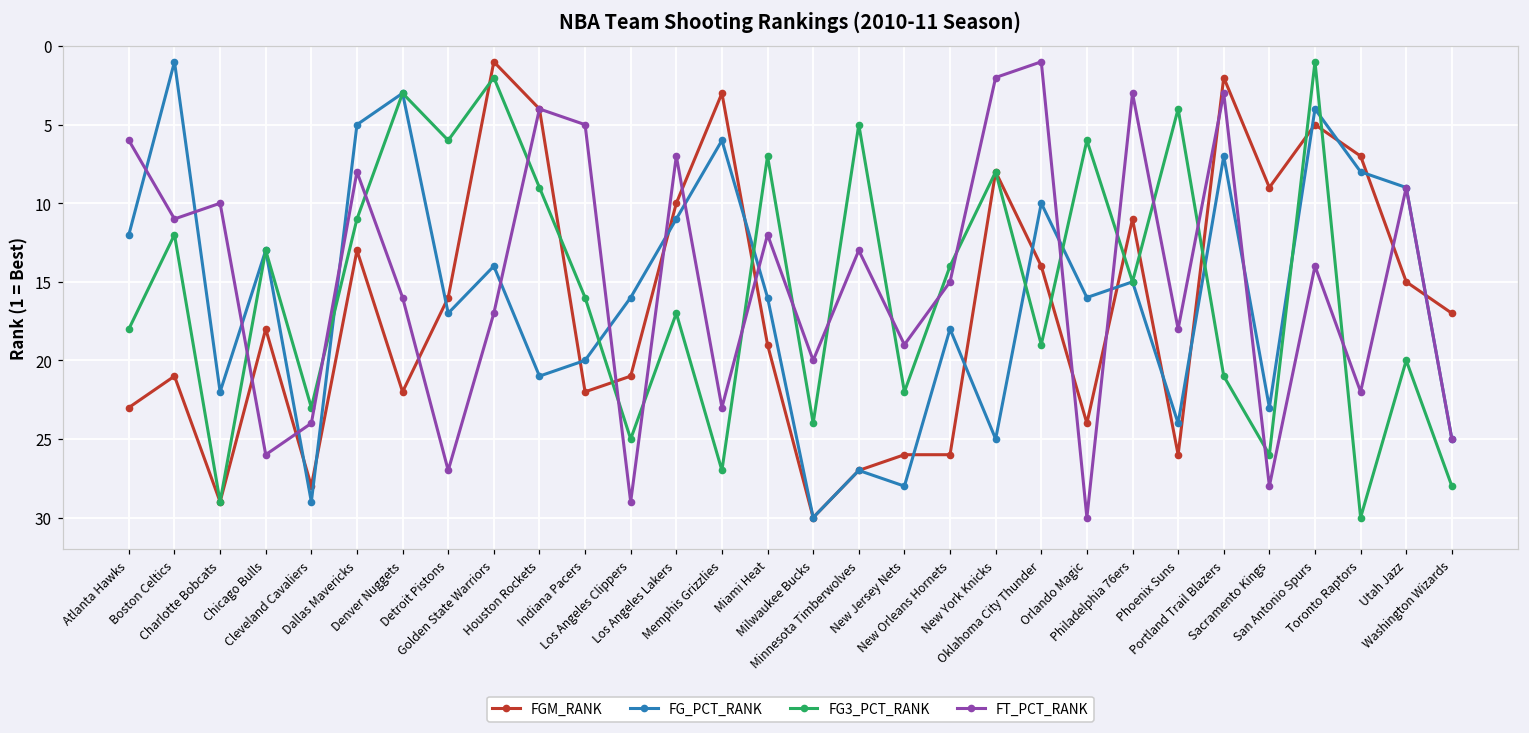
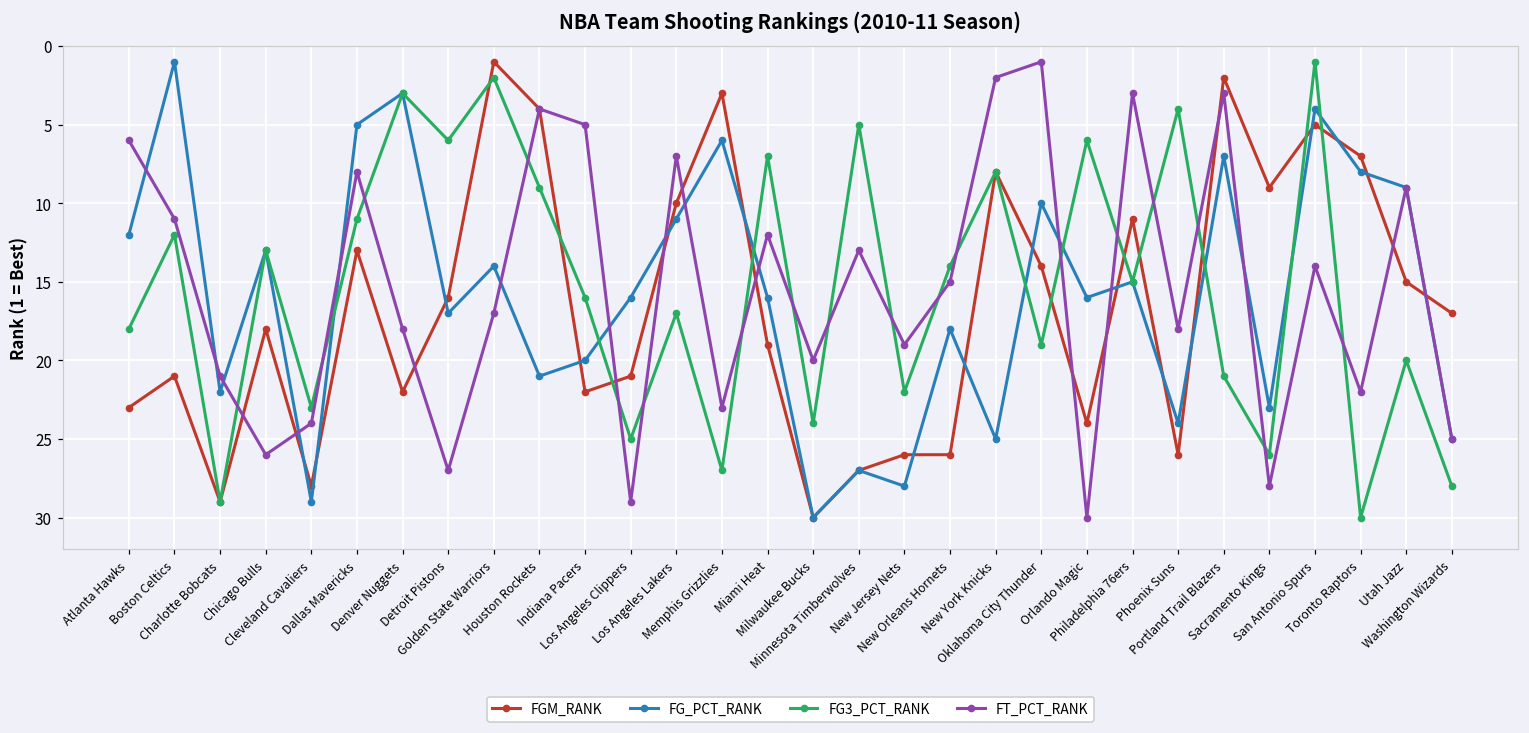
FT_PCT_RANK, Charlotte Bobcats: 10 -> 21
FT_PCT_RANK, Denver Nuggets: 16 -> 18
